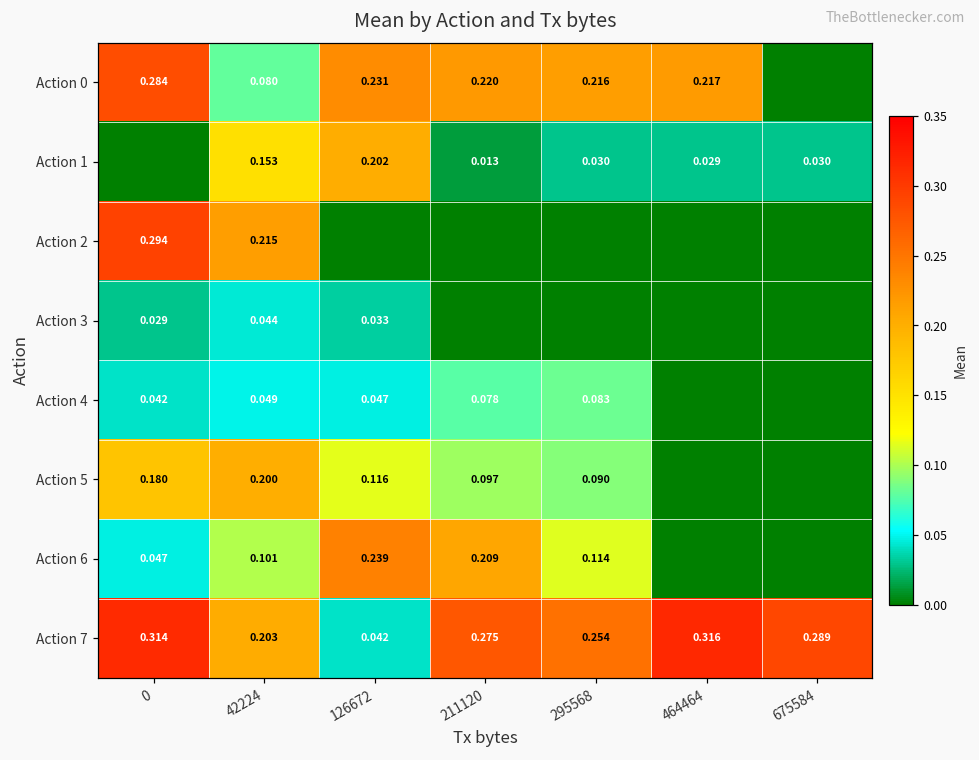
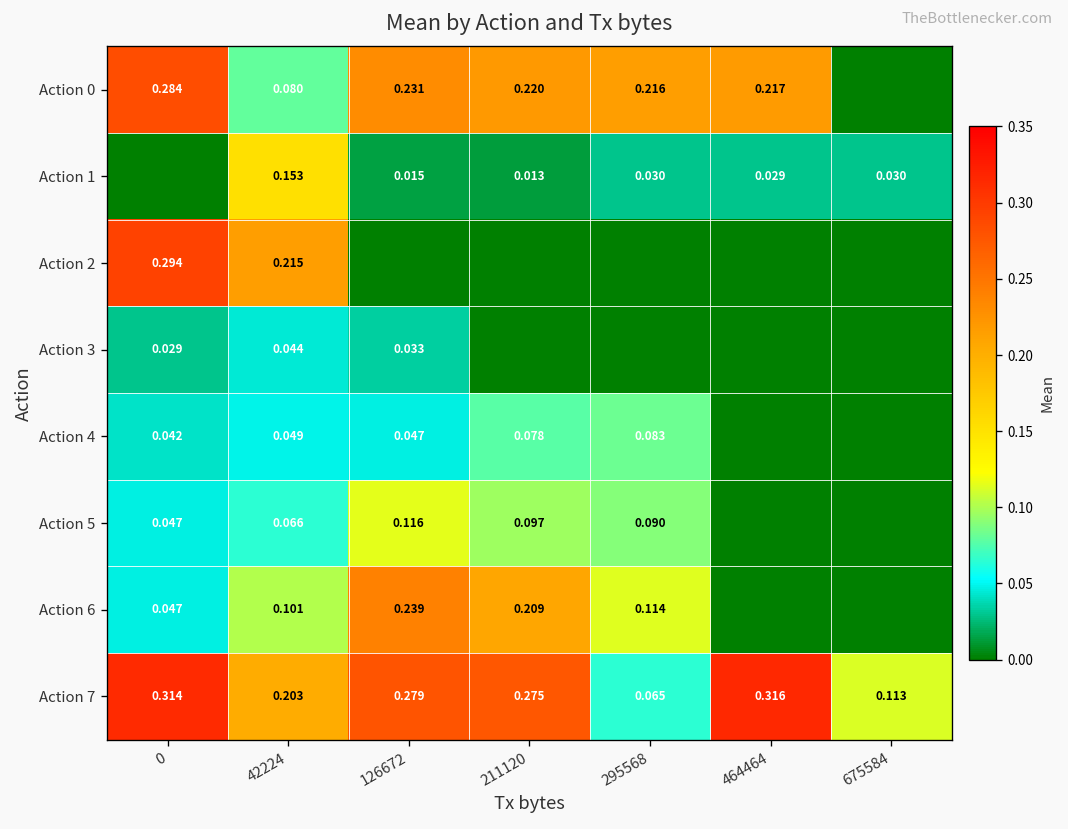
Action 1, 126672: 0.202 -> 0.015
Action 5, 0: 0.180 -> 0.047
Action 5, 42224: 0.200 -> 0.066
Action 7, 126672: 0.042 -> 0.279
Action 7, 295568: 0.254 -> 0.065
Action 7, 675584: 0.289 -> 0.113
